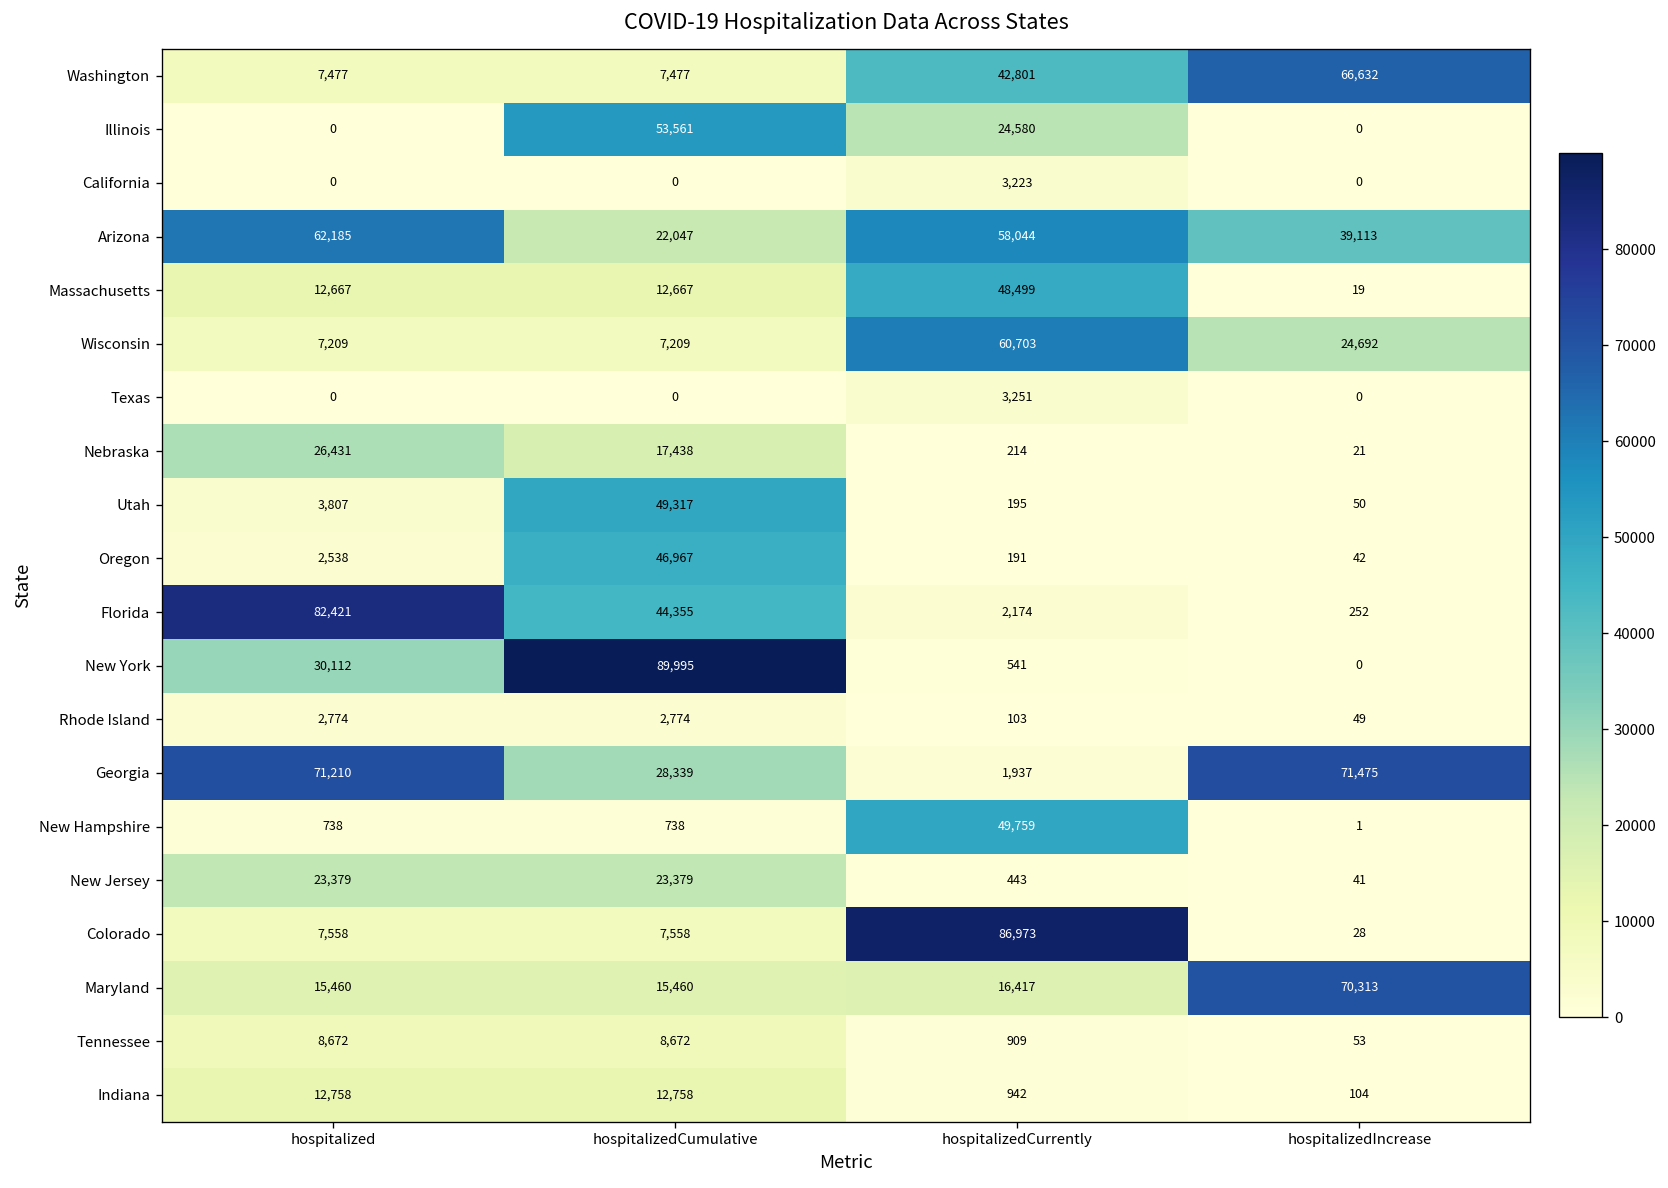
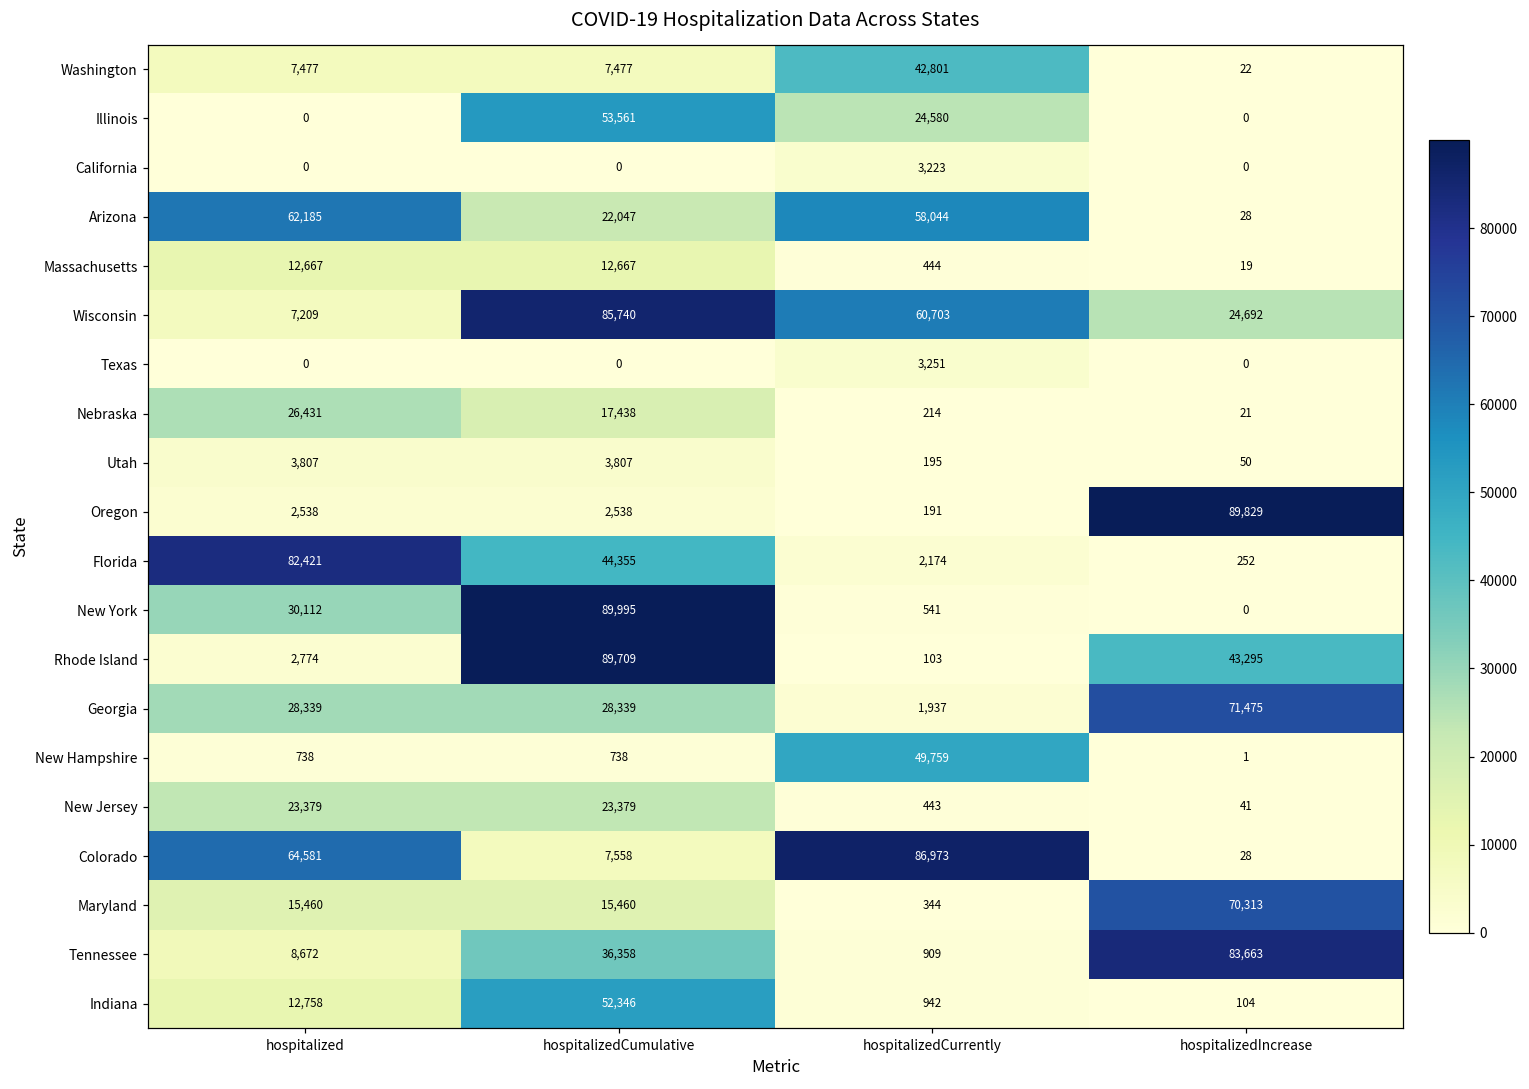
Washington, hospitalizedIncrease: 66,632 -> 22
Arizona, hospitalizedIncrease: 39,113 -> 28
Massachusetts, hospitalizedCurrently: 48,499 -> 444
Wisconsin, hospitalizedCumulative: 7,209 -> 85,740
Utah, hospitalizedCumulative: 49,317 -> 3,807
Oregon, hospitalizedCumulative: 46,967 -> 2,538
Oregon, hospitalizedIncrease: 42 -> 89,829
Rhode Island, hospitalizedCumulative: 2,774 -> 89,709
Rhode Island, hospitalizedIncrease: 49 -> 43,295
Georgia, hospitalized: 71,210 -> 28,339
Colorado, hospitalized: 7,558 -> 64,581
Maryland, hospitalizedCurrently: 16,417 -> 344
Tennessee, hospitalizedCumulative: 8,672 -> 36,358
Tennessee, hospitalizedIncrease: 53 -> 83,663
Indiana, hospitalizedCumulative: 12,758 -> 52,346
